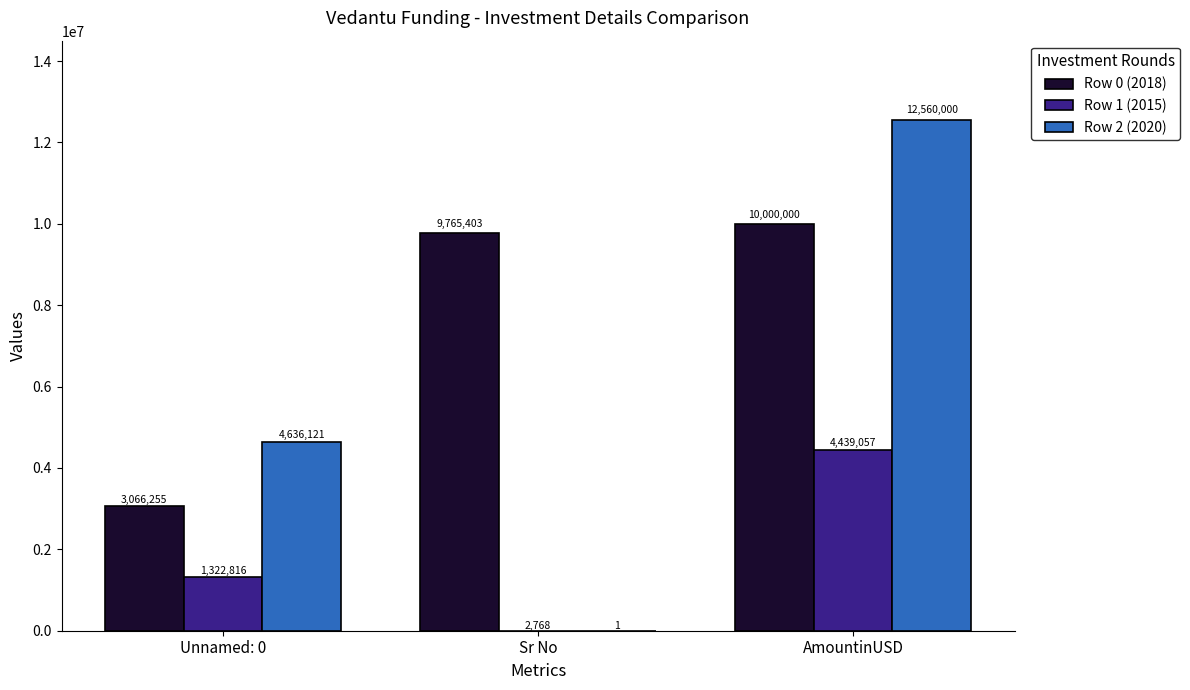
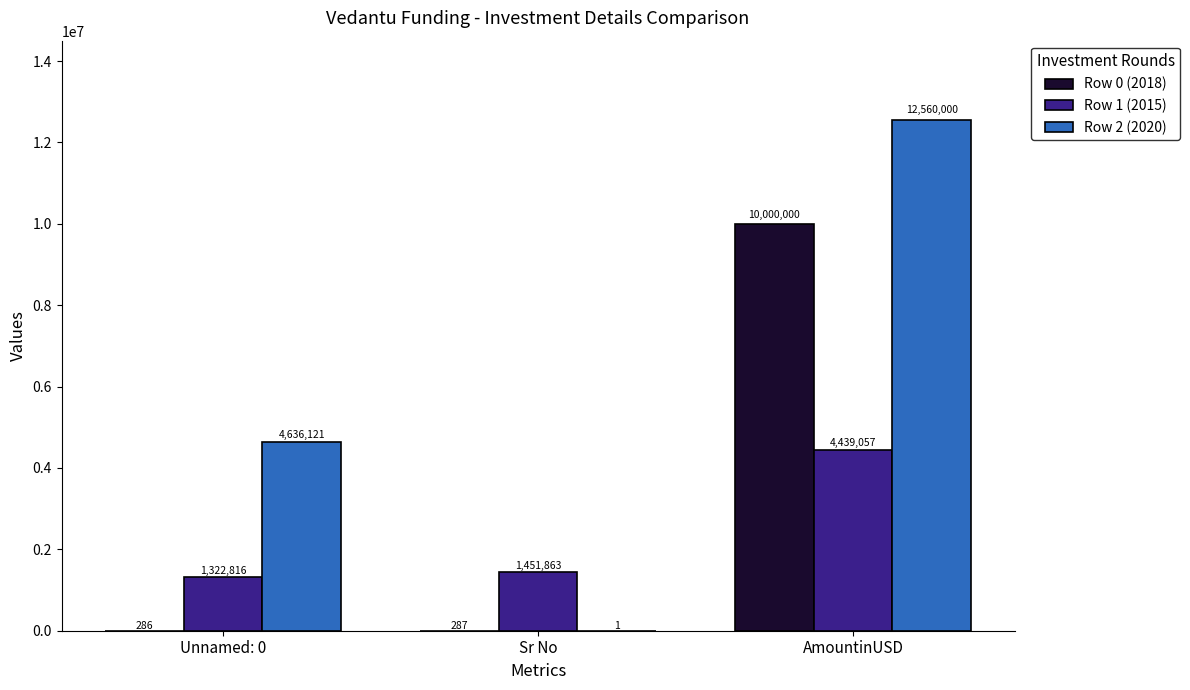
Row 0 (2018), Unnamed: 0: 3,066,255 -> 286
Row 0 (2018), Sr No: 9,765,403 -> 287
Row 1 (2015), Sr No: 2,768 -> 1,451,863
